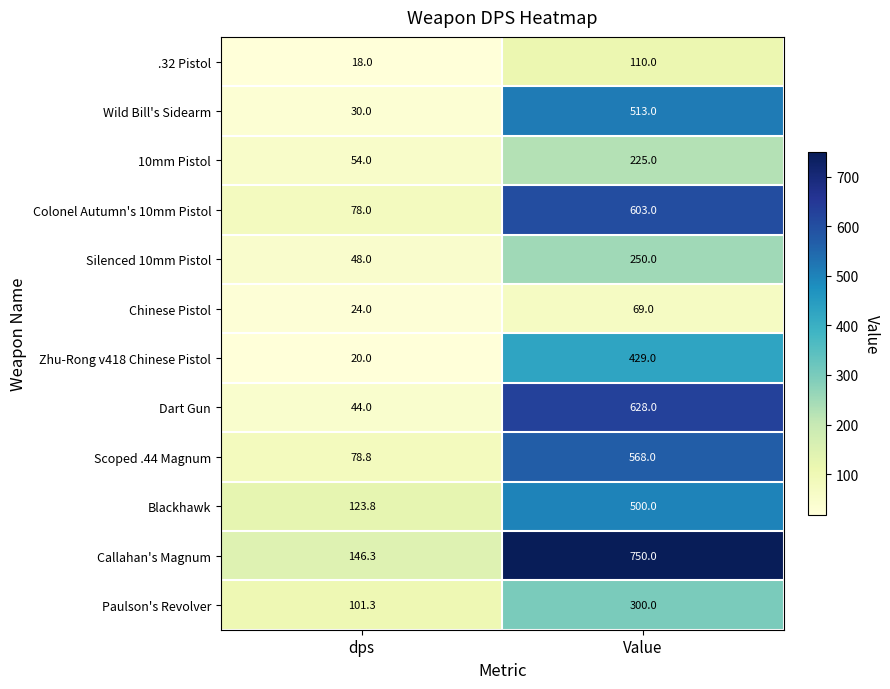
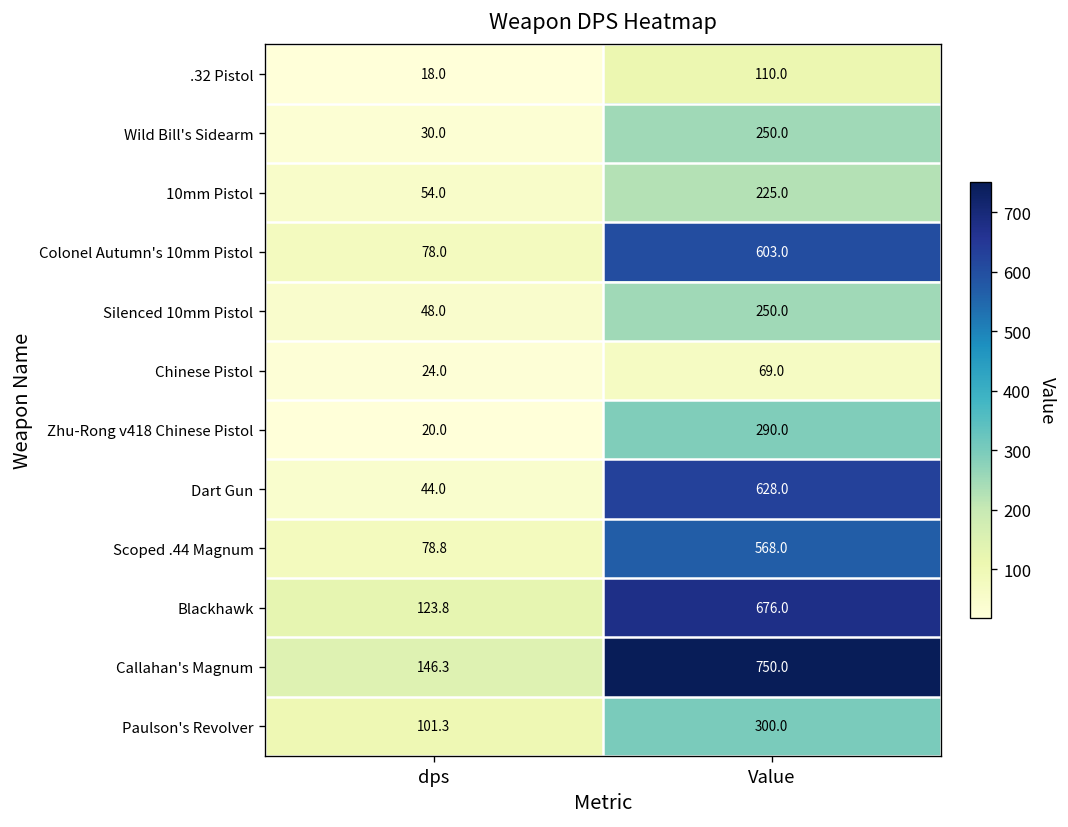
Wild Bill's Sidearm, Value: 513.0 -> 250.0
Zhu-Rong v418 Chinese Pistol, Value: 429.0 -> 290.0
Blackhawk, Value: 500.0 -> 676.0
